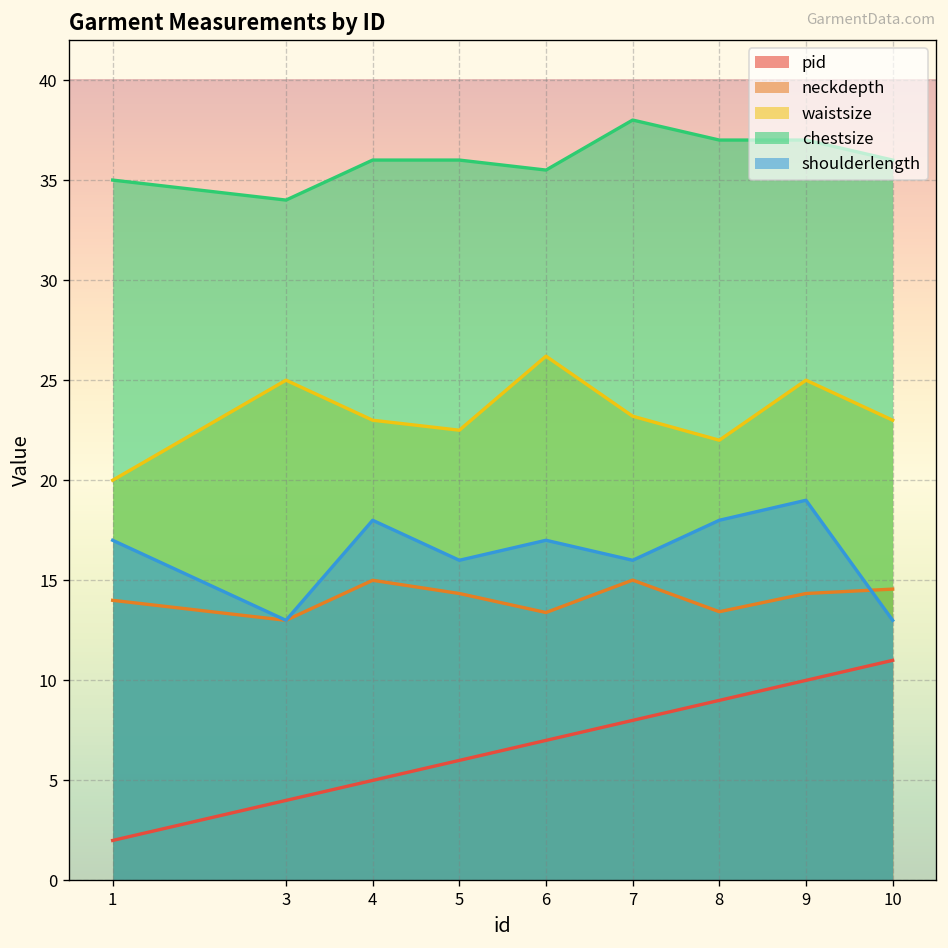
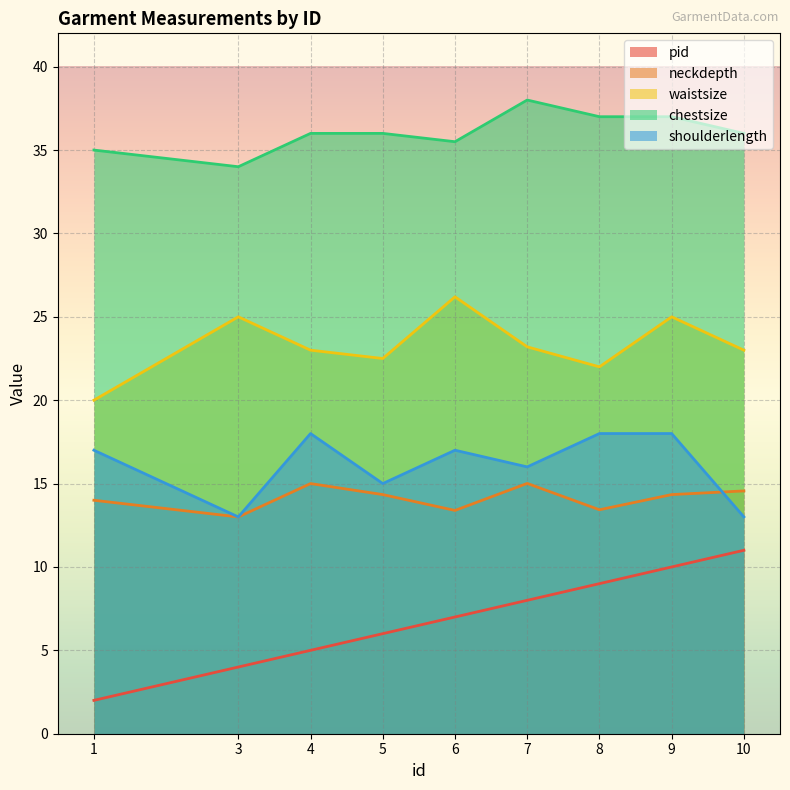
shoulderlength, 5: 16 -> 15
shoulderlength, 9: 19 -> 18
